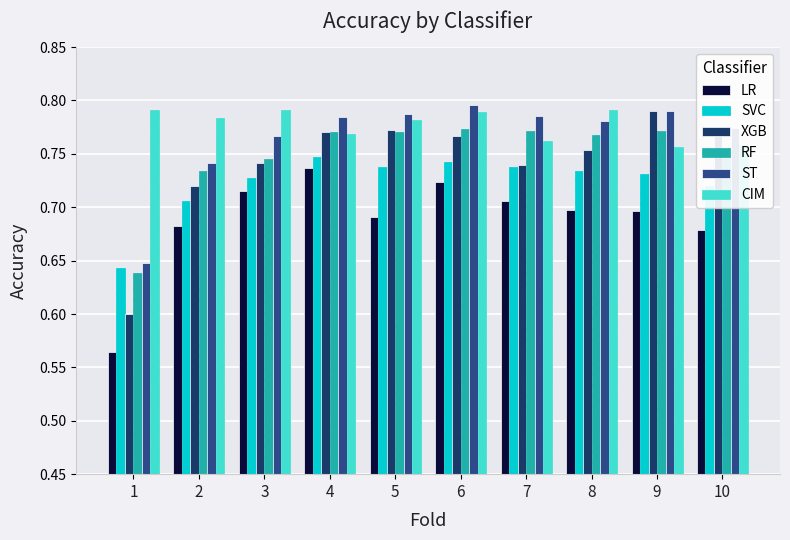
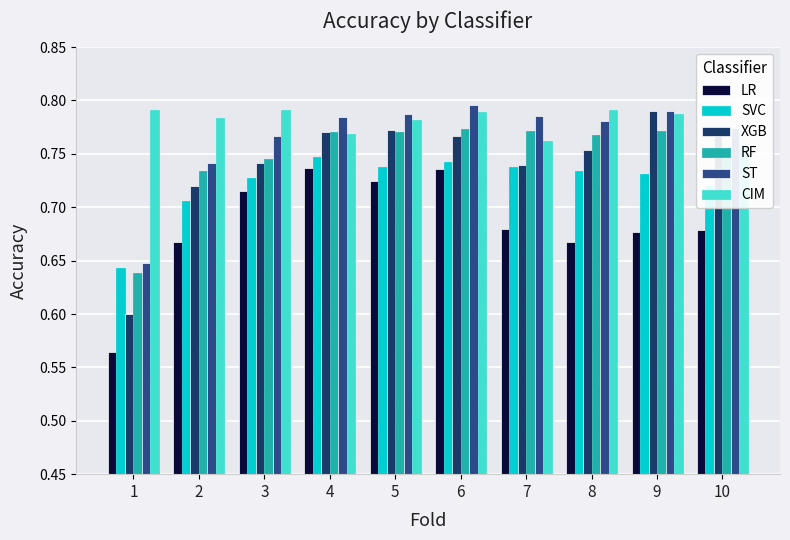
LR, 2: 0.682 -> 0.667
LR, 5: 0.691 -> 0.725
LR, 6: 0.724 -> 0.736
LR, 7: 0.706 -> 0.679
LR, 8: 0.697 -> 0.668
LR, 9: 0.696 -> 0.677
CIM, 9: 0.756 -> 0.788
